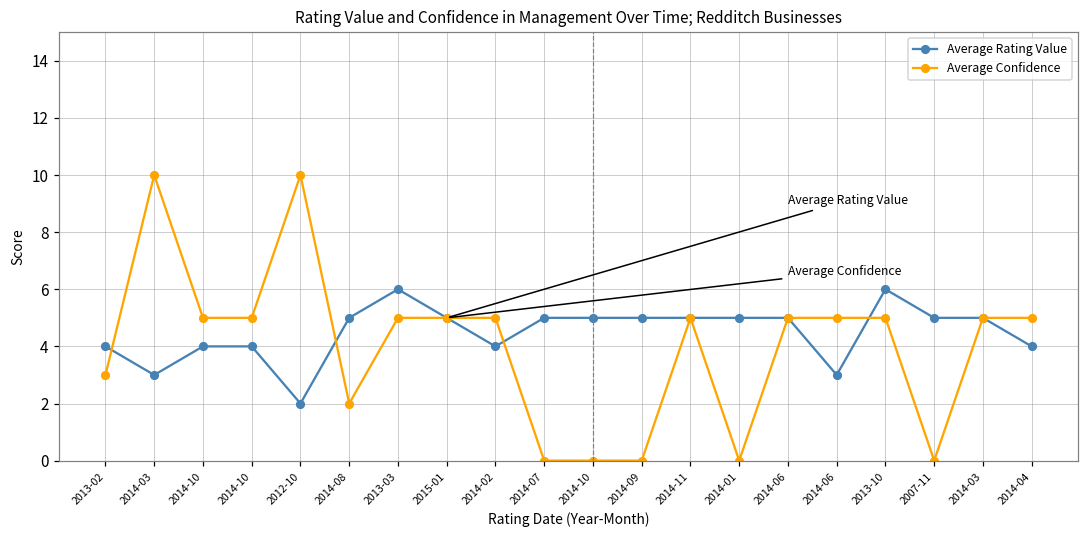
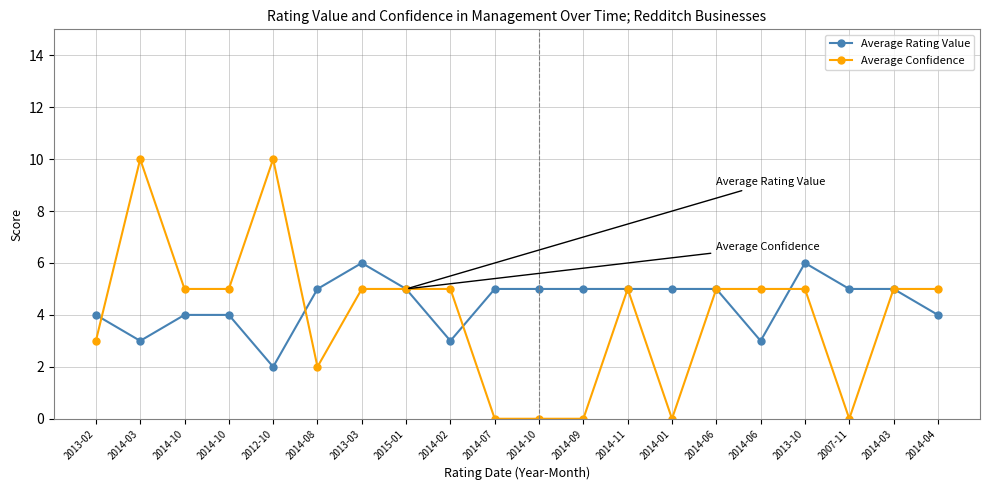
Average Rating Value, 2014-02: 4 -> 3
